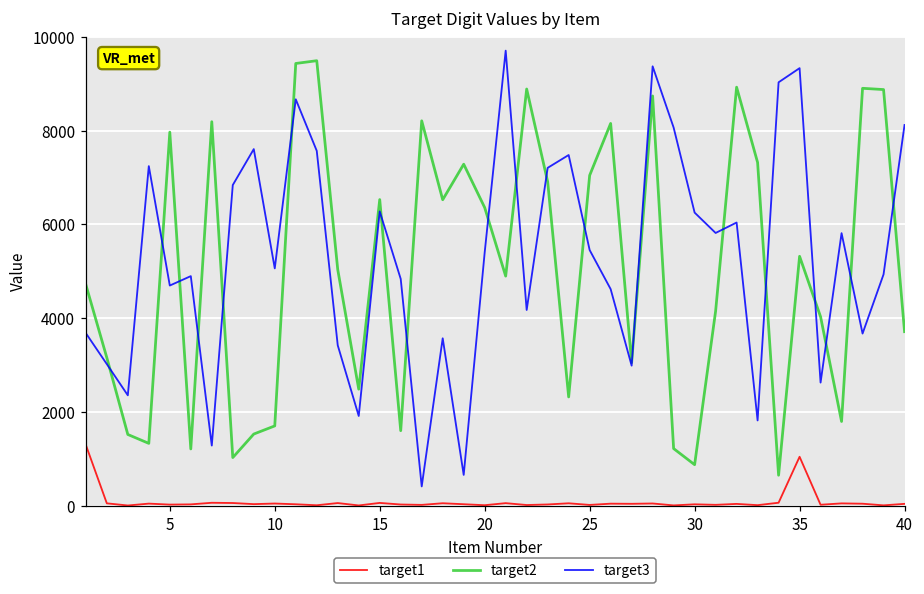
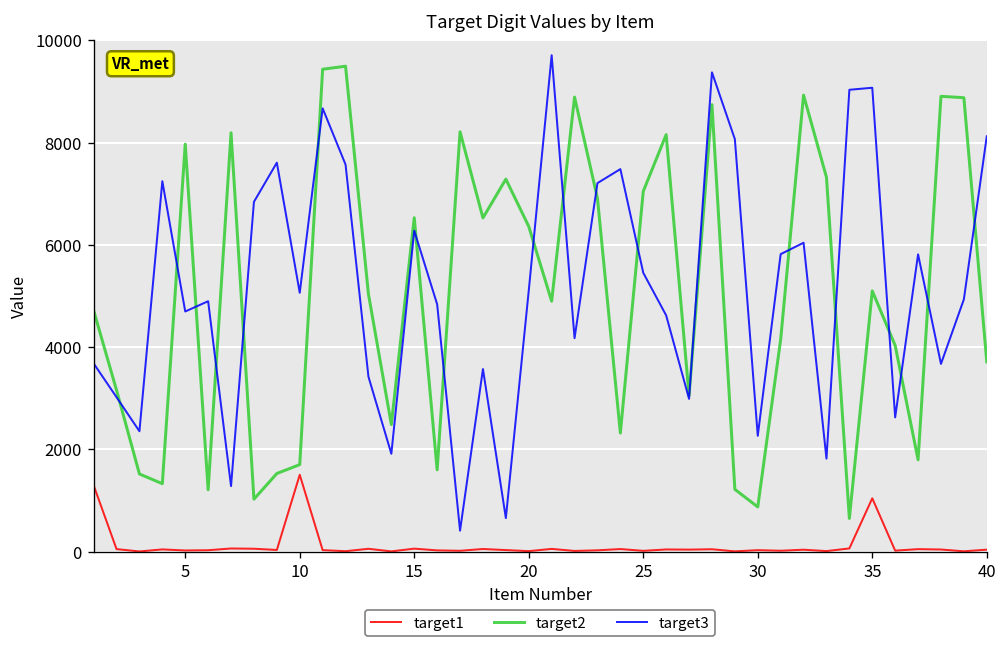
target1, 10: 0 -> 1500
target3, 20: 5400 -> 5100
target3, 30: 6300 -> 2300
target2, 35: 5300 -> 5100
target3, 35: 9300 -> 9100
